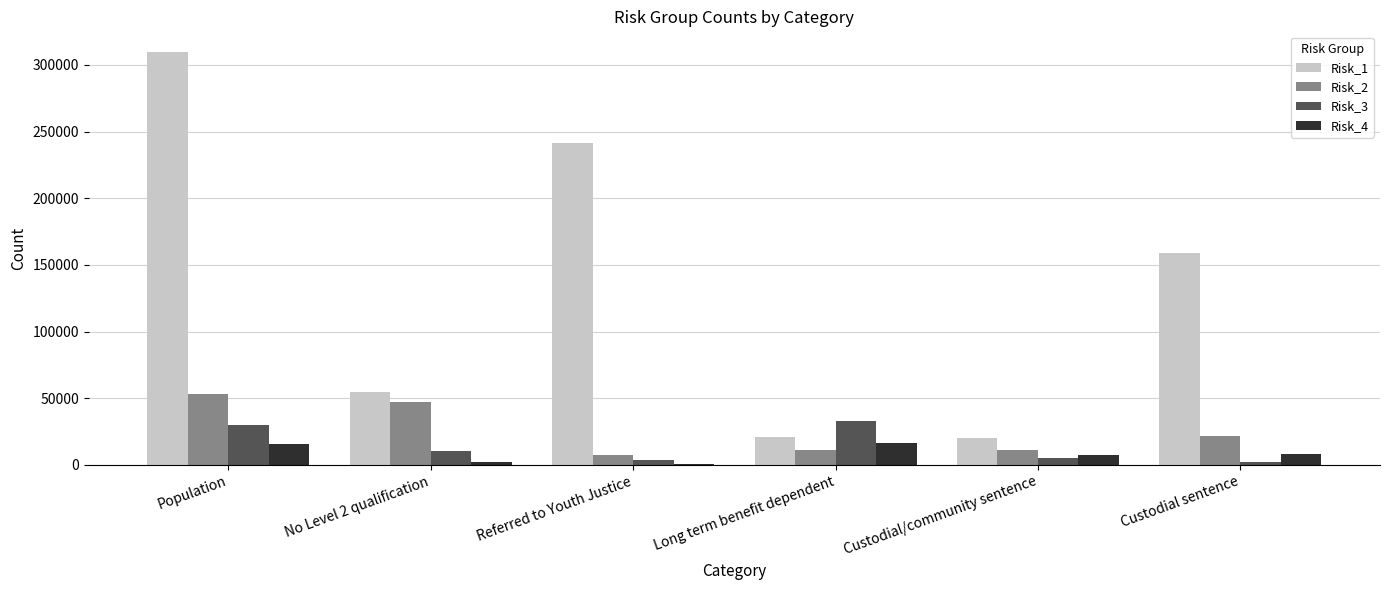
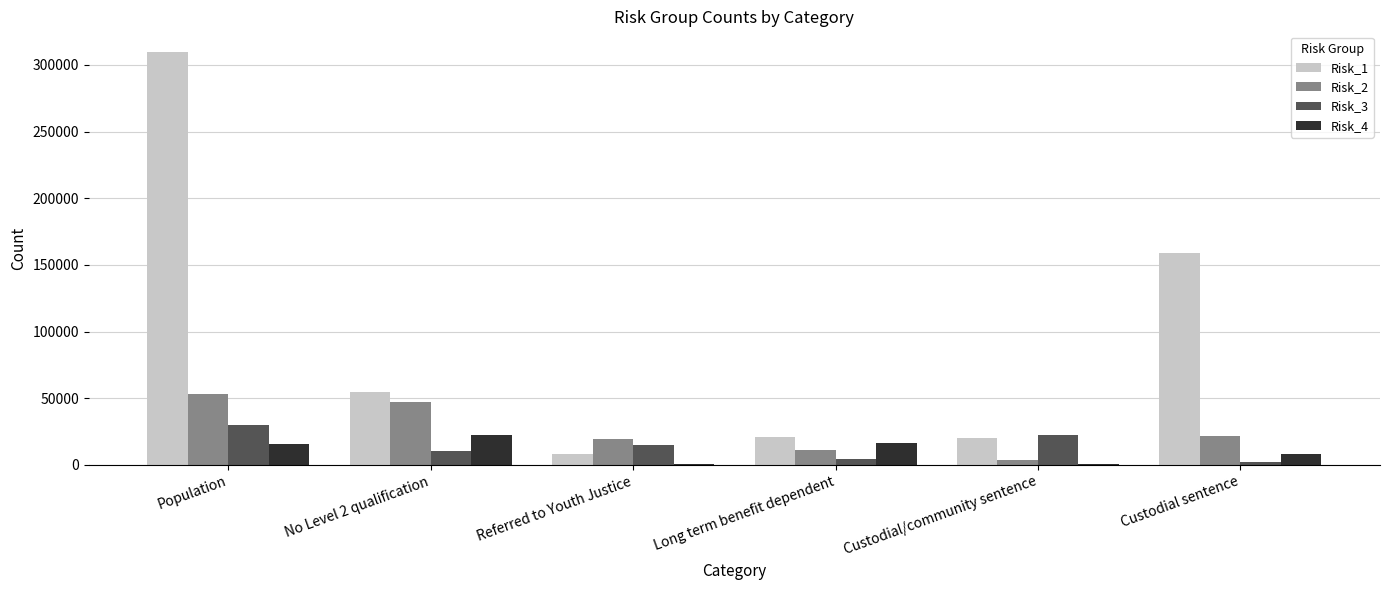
Risk_4, No Level 2 qualification: 2000 -> 23000
Risk_1, Referred to Youth Justice: 241000 -> 8000
Risk_2, Referred to Youth Justice: 8000 -> 20000
Risk_3, Referred to Youth Justice: 4000 -> 15000
Risk_3, Long term benefit dependent: 33000 -> 5000
Risk_2, Custodial/community sentence: 11000 -> 4000
Risk_3, Custodial/community sentence: 5000 -> 22000
Risk_4, Custodial/community sentence: 8000 -> 1000
